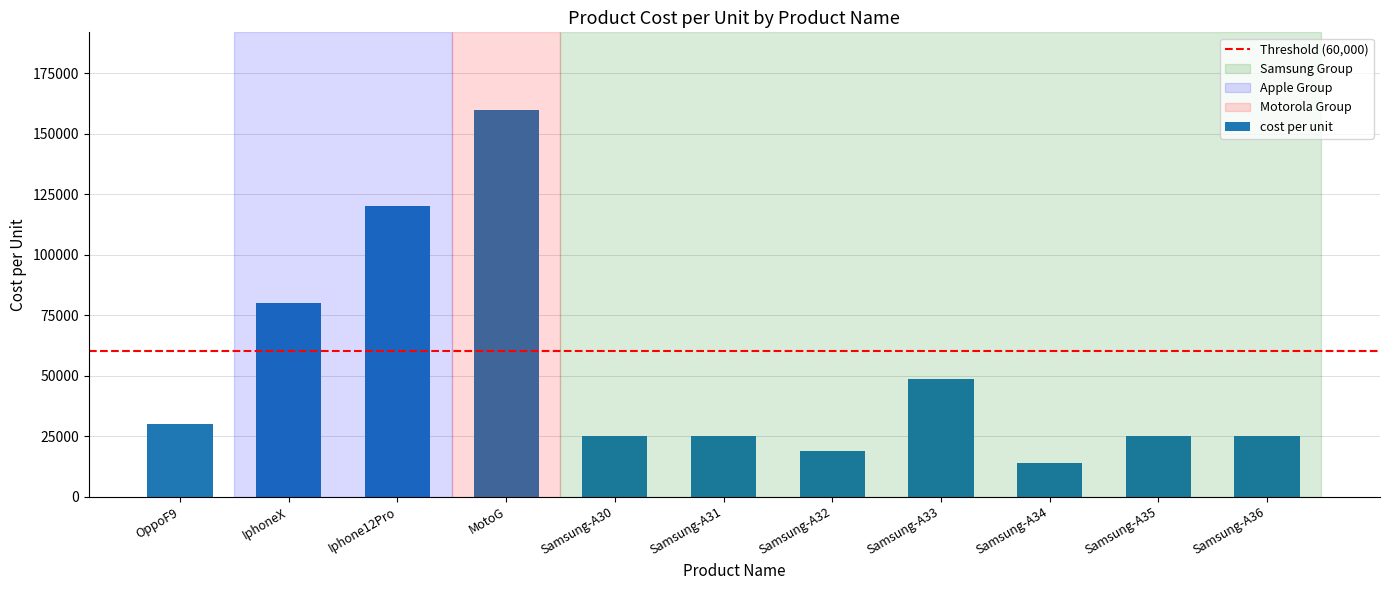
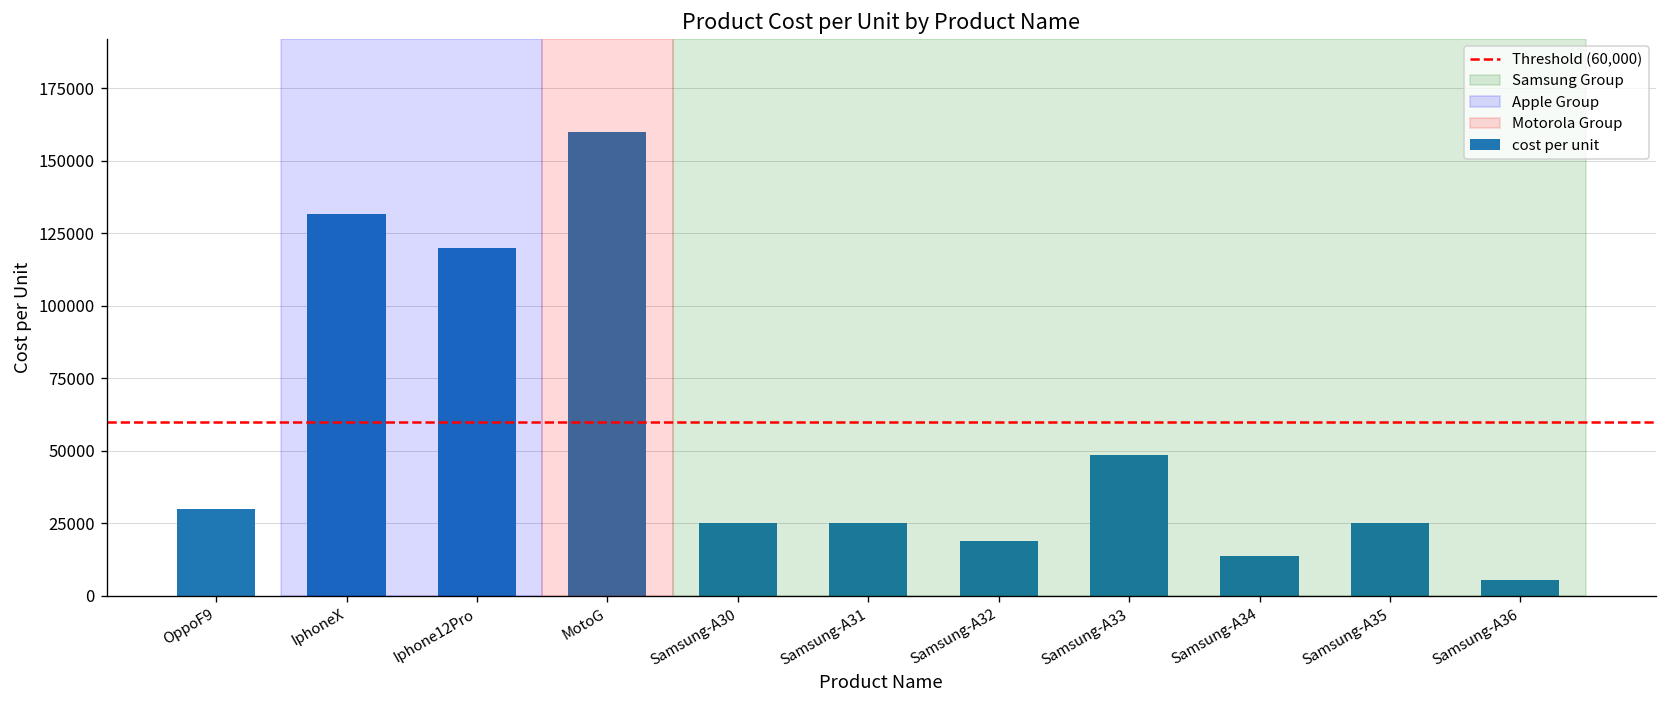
IphoneX: 80000 -> 132000
Samsung-A36: 25000 -> 5000
